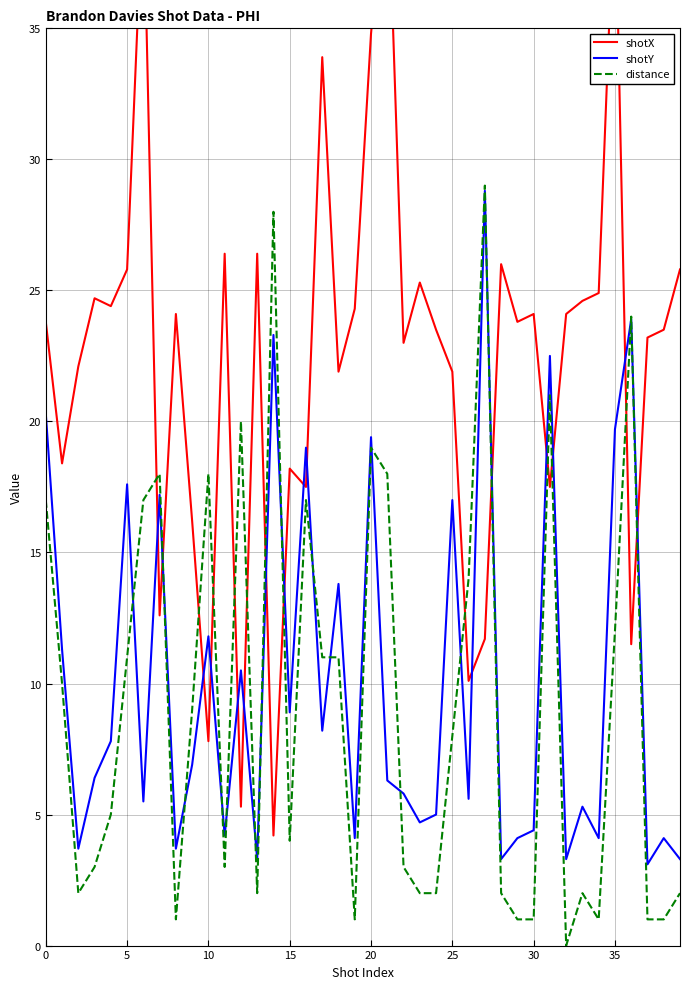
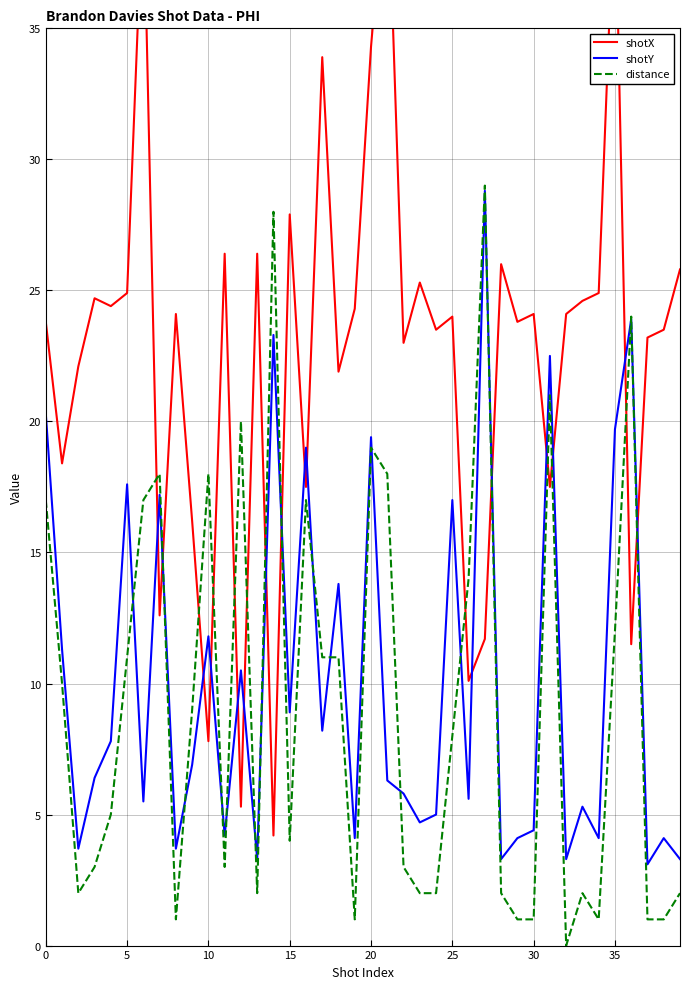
shotX, 5: 25.8 -> 24.9
shotX, 15: 18.2 -> 27.9
shotX, 20: 34.8 -> 34.3
shotX, 25: 21.9 -> 24.0
